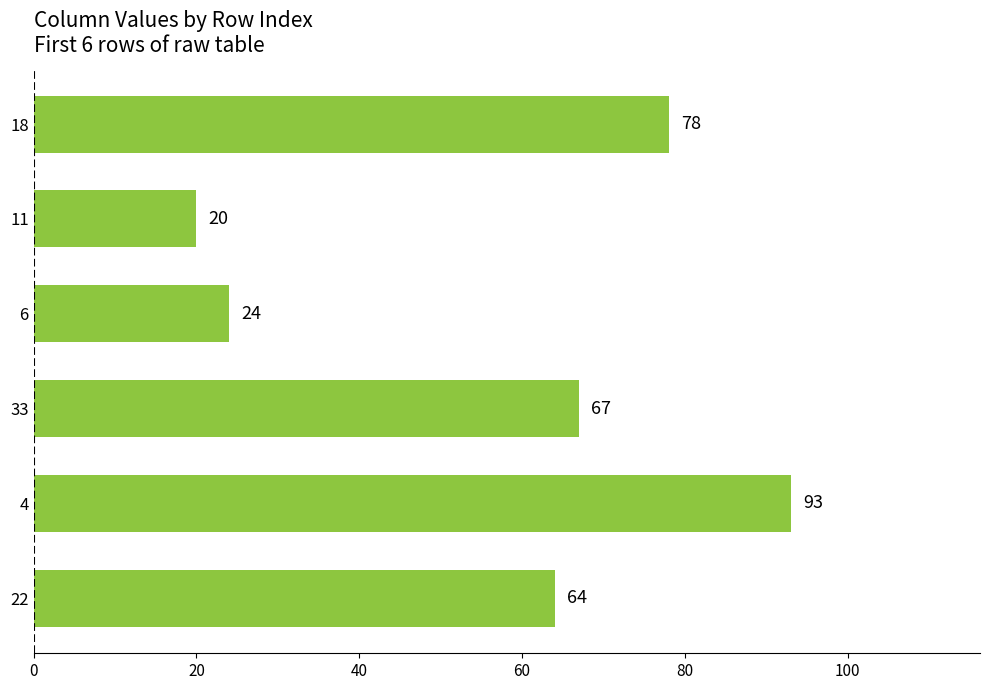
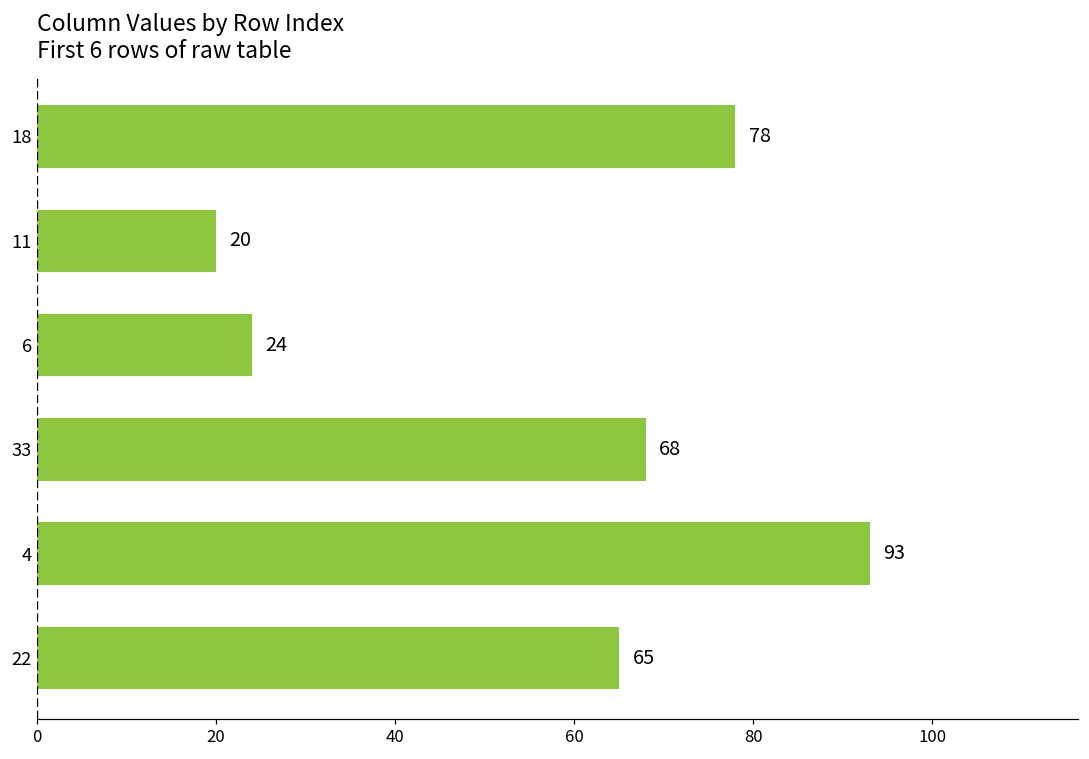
33: 67 -> 68
22: 64 -> 65
